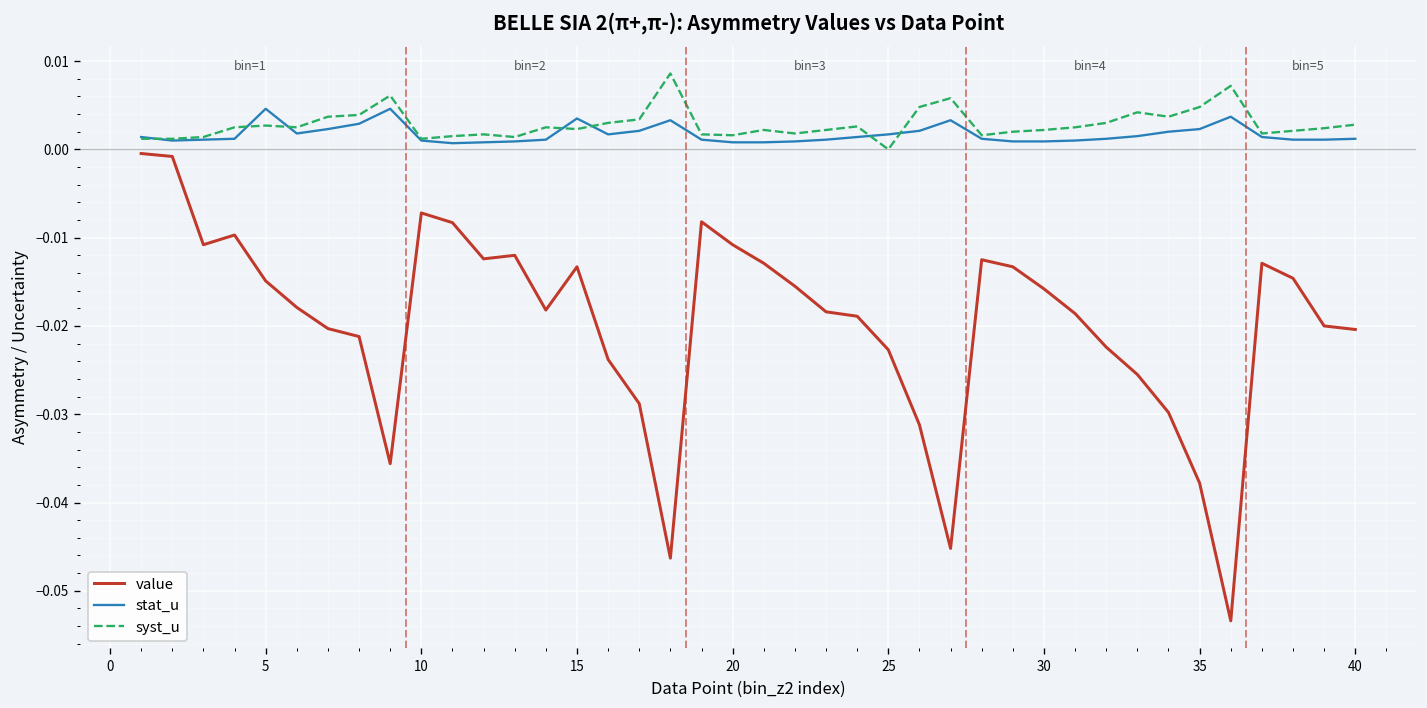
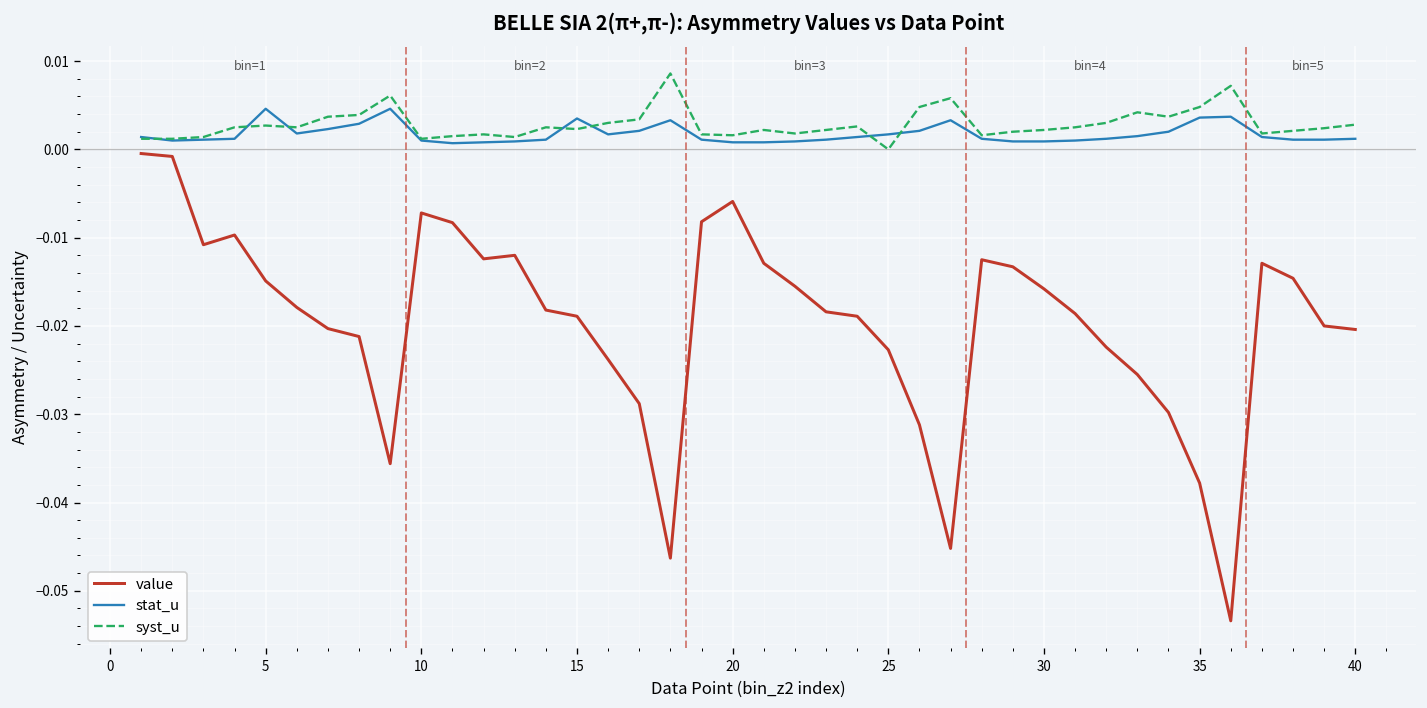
value, 15: -0.013 -> -0.019
value, 20: -0.011 -> -0.006
stat_u, 35: 0.002 -> 0.004
